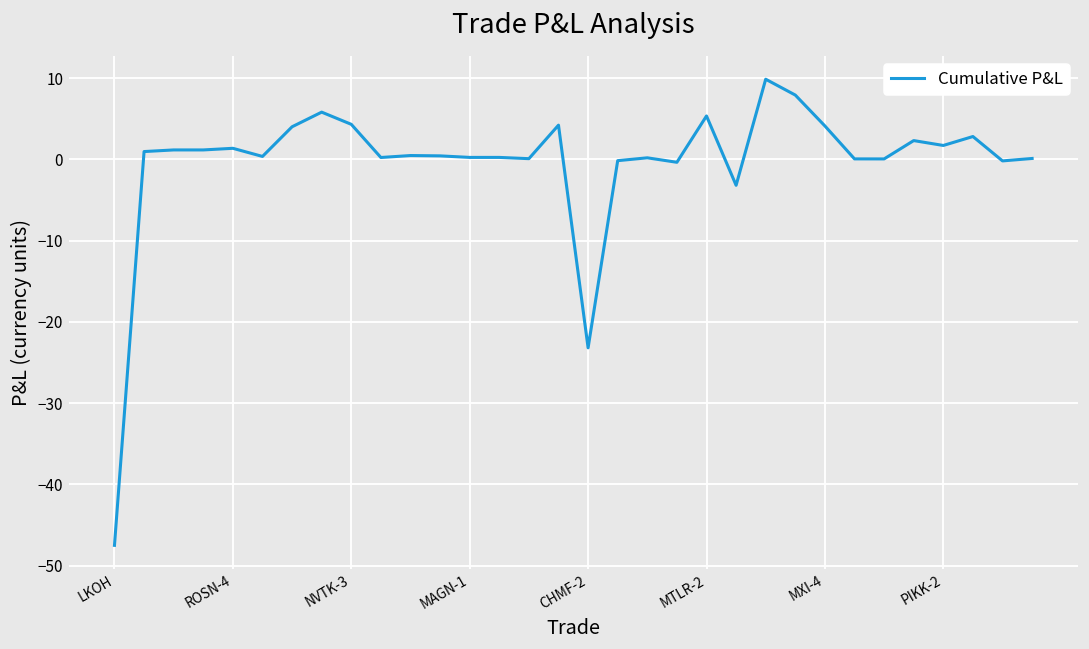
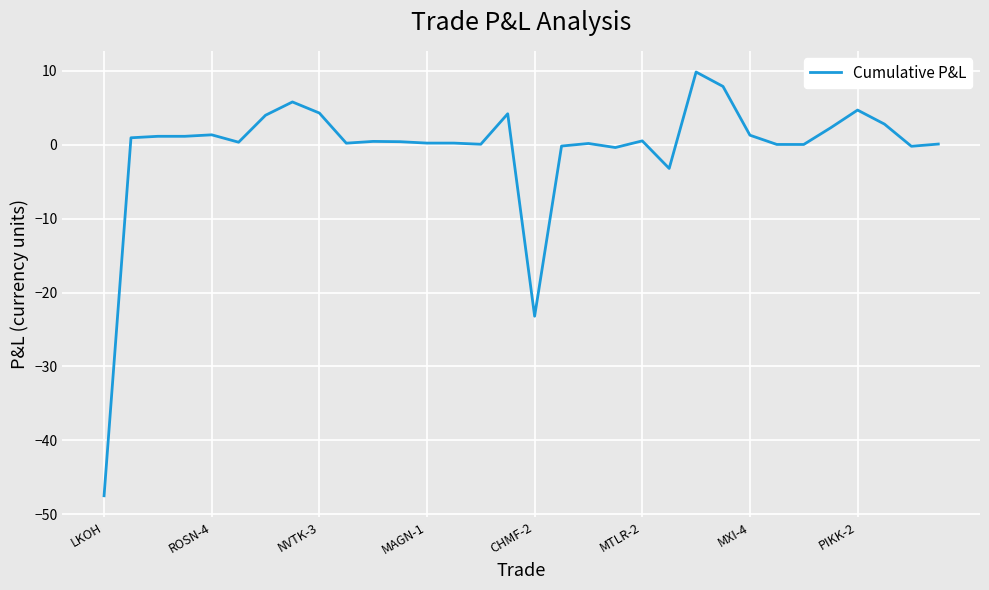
MTLR-2: 5 -> 1
MXI-4: 4 -> 1
PIKK-2: 2 -> 5
